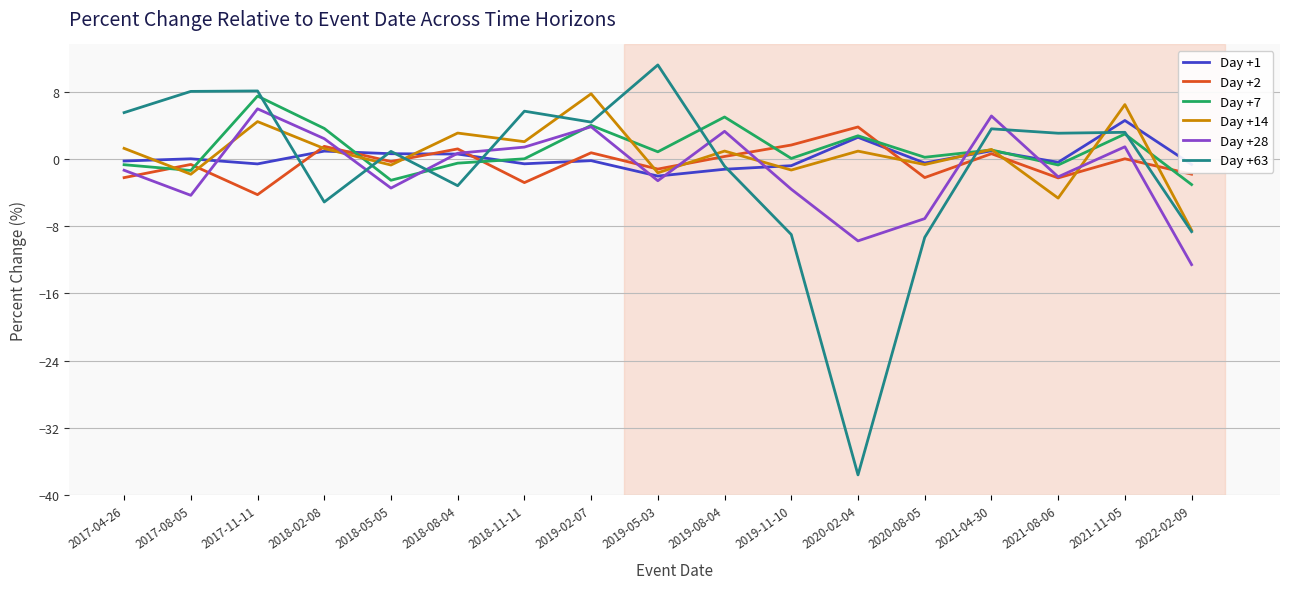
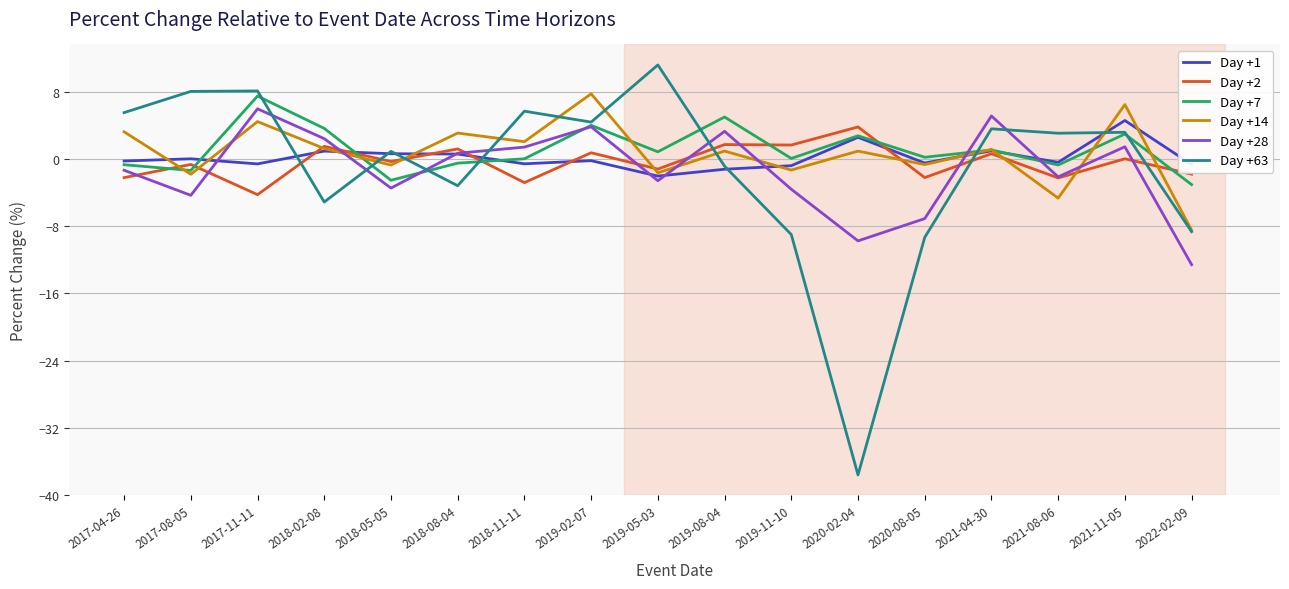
Day +14, 2017-04-26: 1 -> 3
Day +2, 2019-08-04: 0 -> 2
